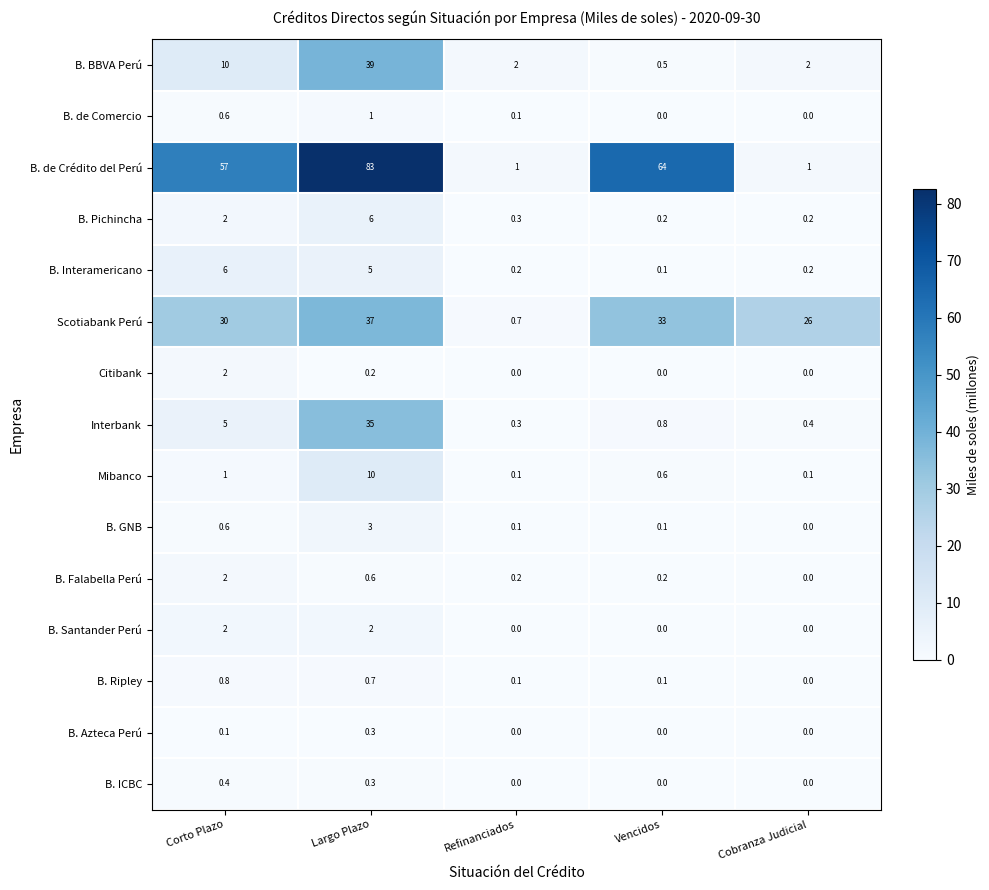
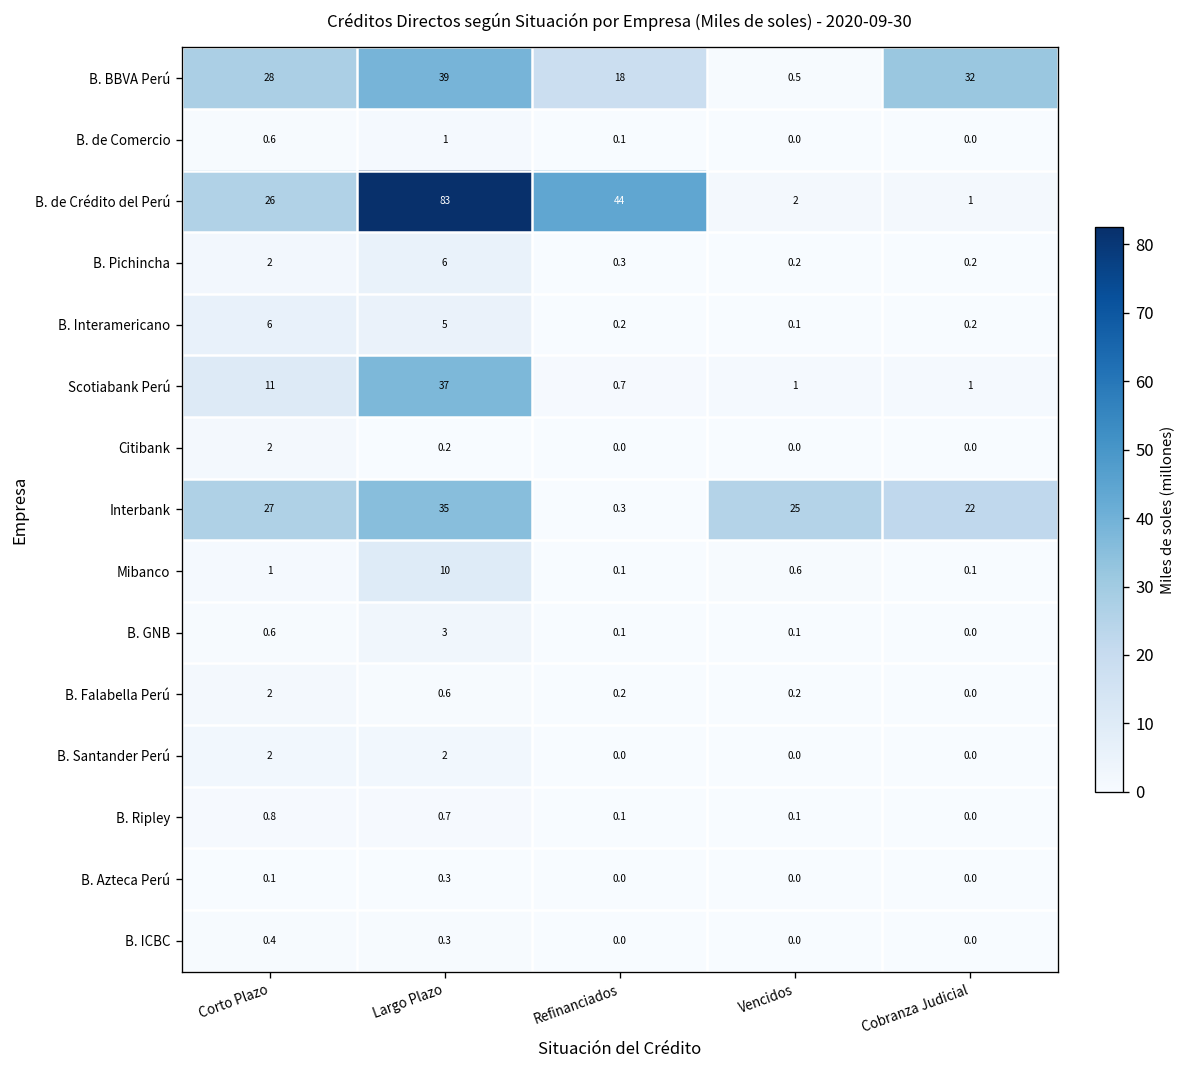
B. BBVA Perú, Corto Plazo: 10 -> 28
B. BBVA Perú, Refinanciados: 2 -> 18
B. BBVA Perú, Cobranza Judicial: 2 -> 32
B. de Crédito del Perú, Corto Plazo: 57 -> 26
B. de Crédito del Perú, Refinanciados: 1 -> 44
B. de Crédito del Perú, Vencidos: 64 -> 2
Scotiabank Perú, Corto Plazo: 30 -> 11
Scotiabank Perú, Vencidos: 33 -> 1
Scotiabank Perú, Cobranza Judicial: 26 -> 1
Interbank, Corto Plazo: 5 -> 27
Interbank, Vencidos: 0.8 -> 25
Interbank, Cobranza Judicial: 0.4 -> 22
